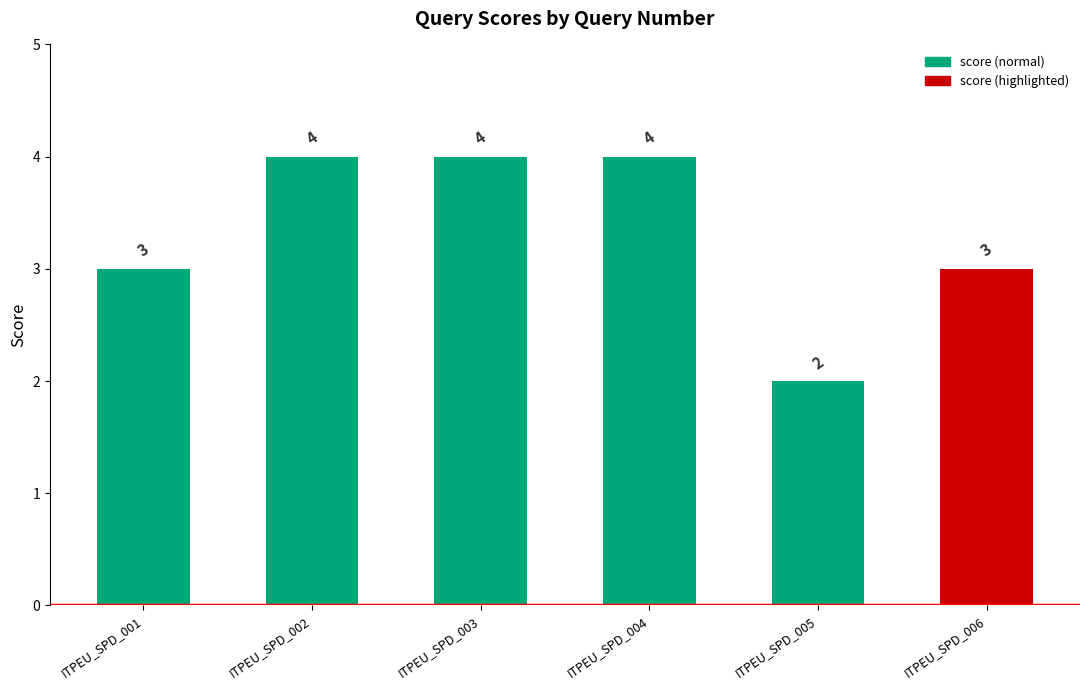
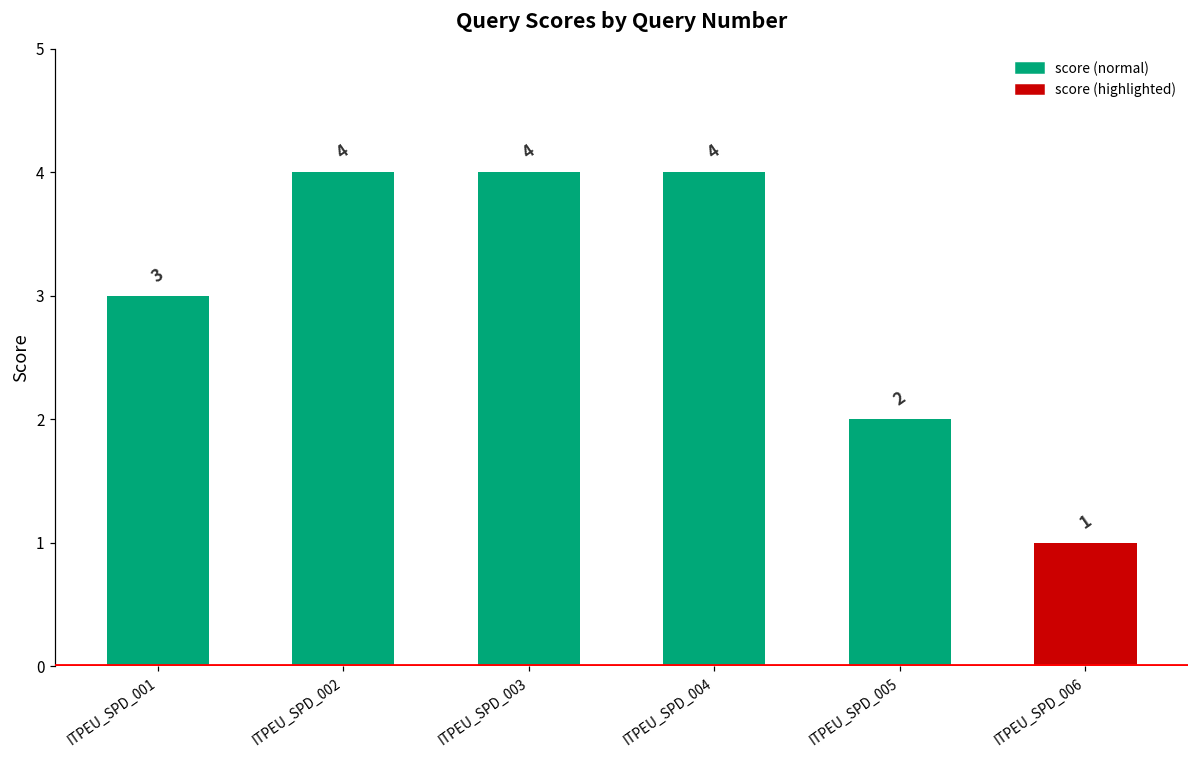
ITPEU_SPD_006: 3 -> 1
